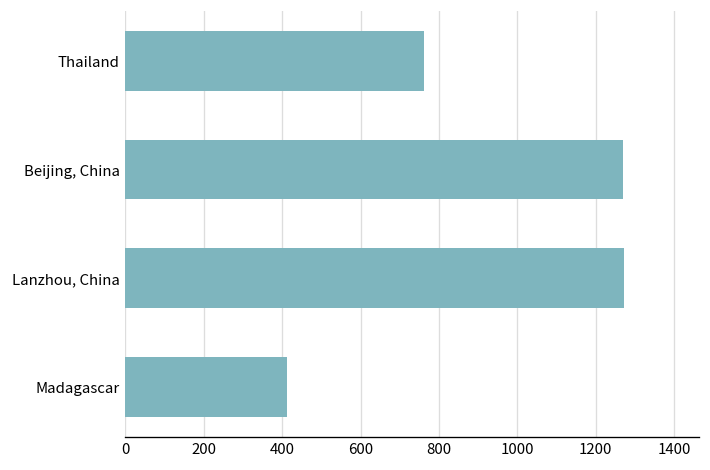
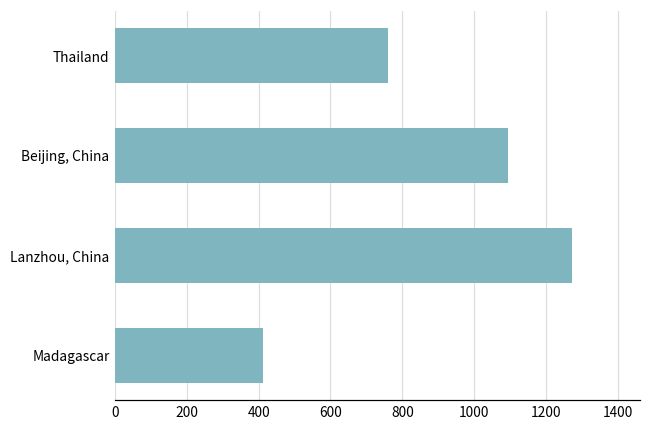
Beijing, China: 1270 -> 1100
